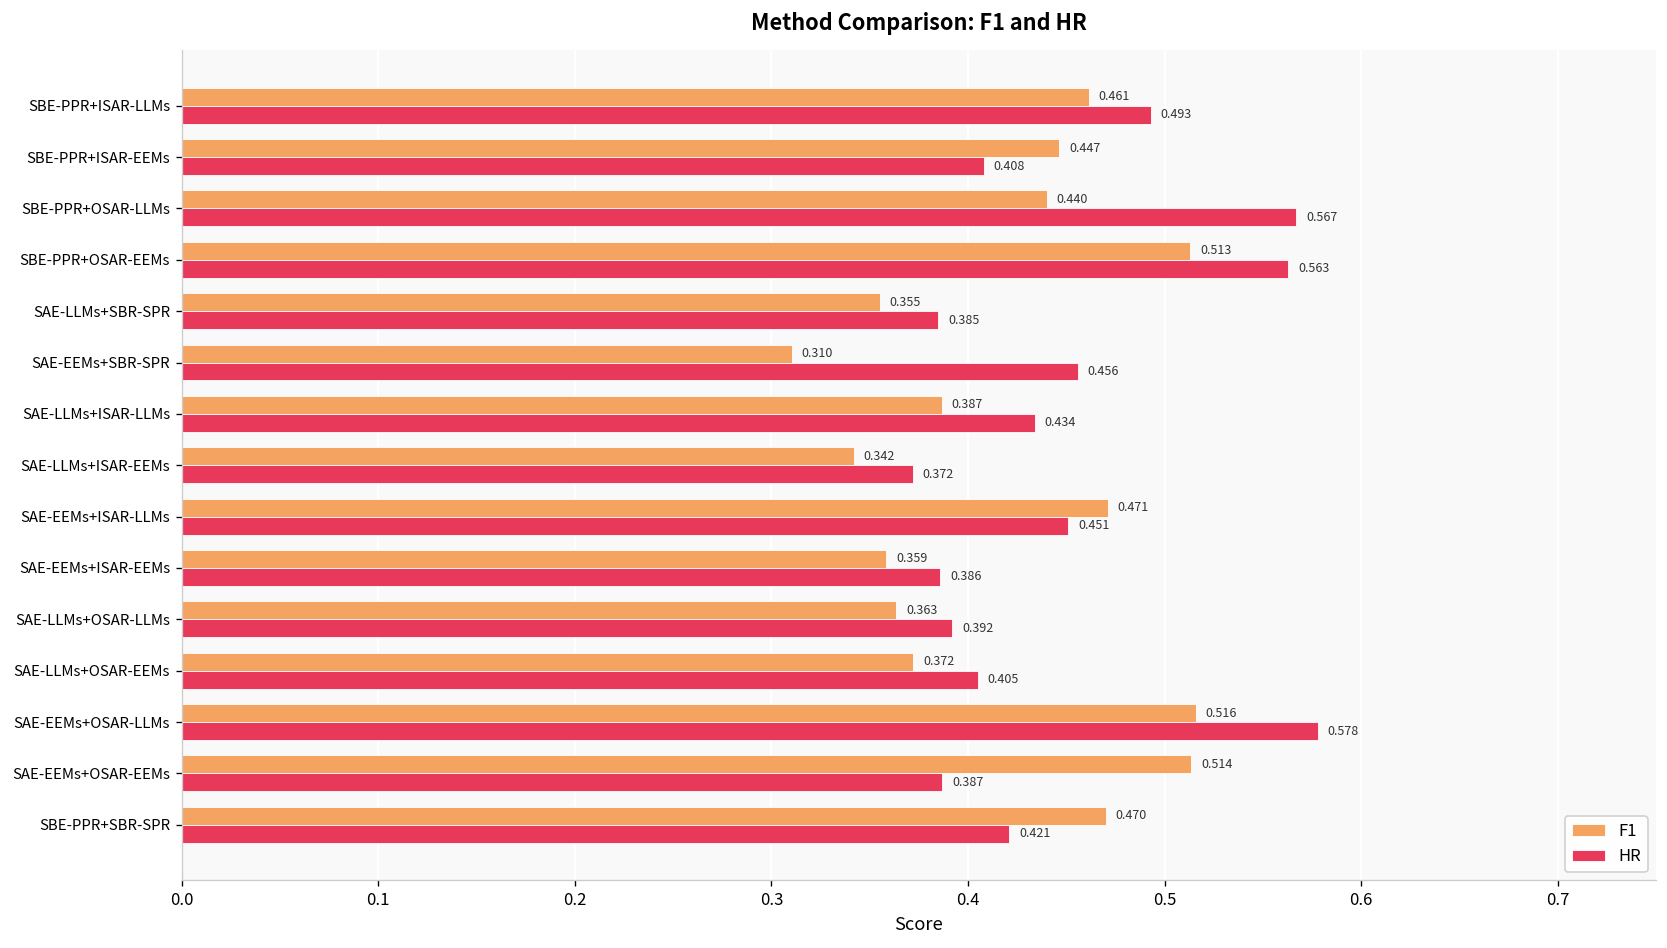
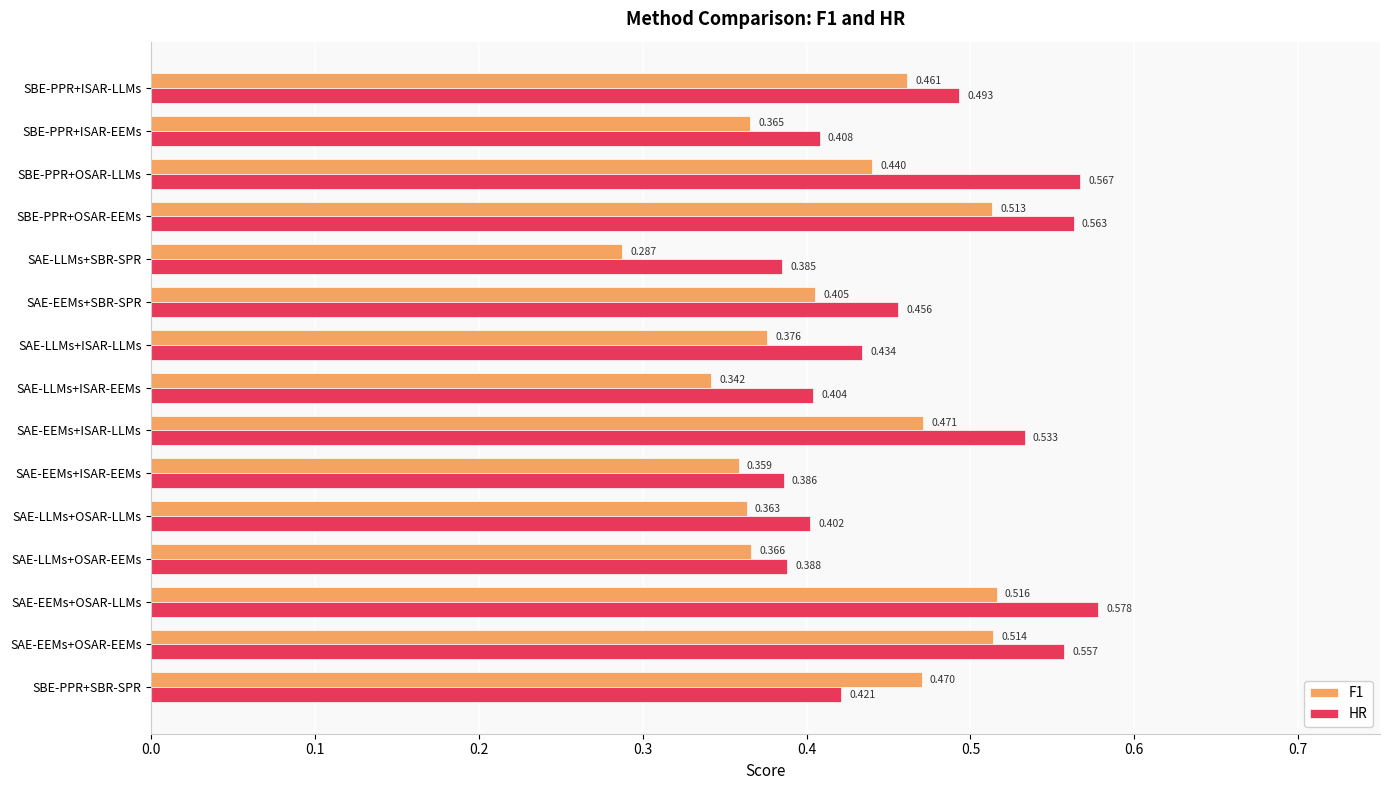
F1, SBE-PPR+ISAR-EEMs: 0.447 -> 0.365
F1, SAE-LLMs+SBR-SPR: 0.355 -> 0.287
F1, SAE-EEMs+SBR-SPR: 0.310 -> 0.405
F1, SAE-LLMs+ISAR-LLMs: 0.387 -> 0.376
HR, SAE-LLMs+ISAR-EEMs: 0.372 -> 0.404
HR, SAE-EEMs+ISAR-LLMs: 0.451 -> 0.533
HR, SAE-LLMs+OSAR-LLMs: 0.392 -> 0.402
F1, SAE-LLMs+OSAR-EEMs: 0.372 -> 0.366
HR, SAE-LLMs+OSAR-EEMs: 0.405 -> 0.388
HR, SAE-EEMs+OSAR-EEMs: 0.387 -> 0.557
